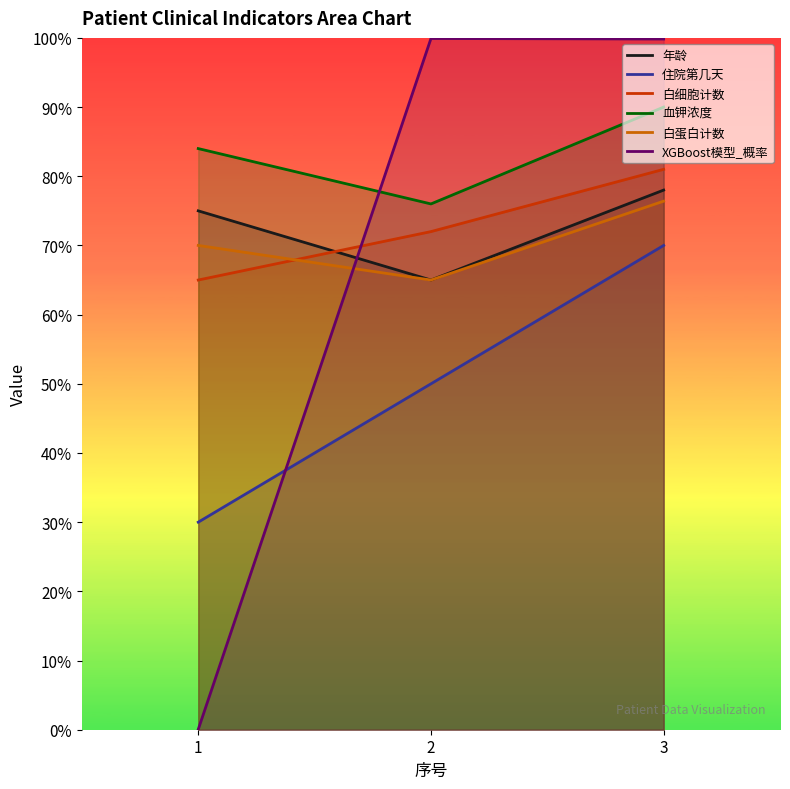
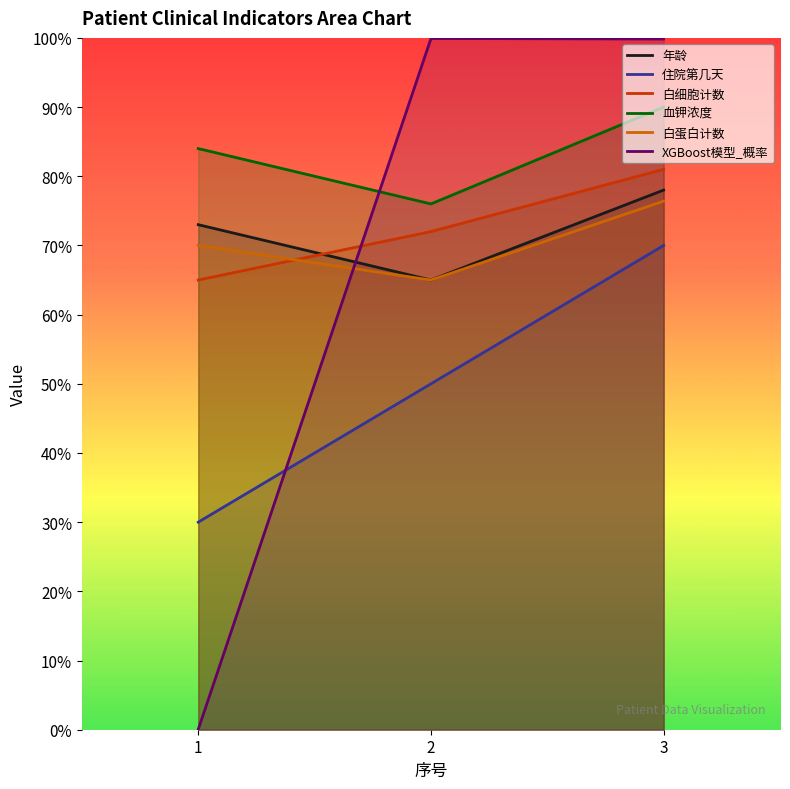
年龄, 1: 75% -> 73%
